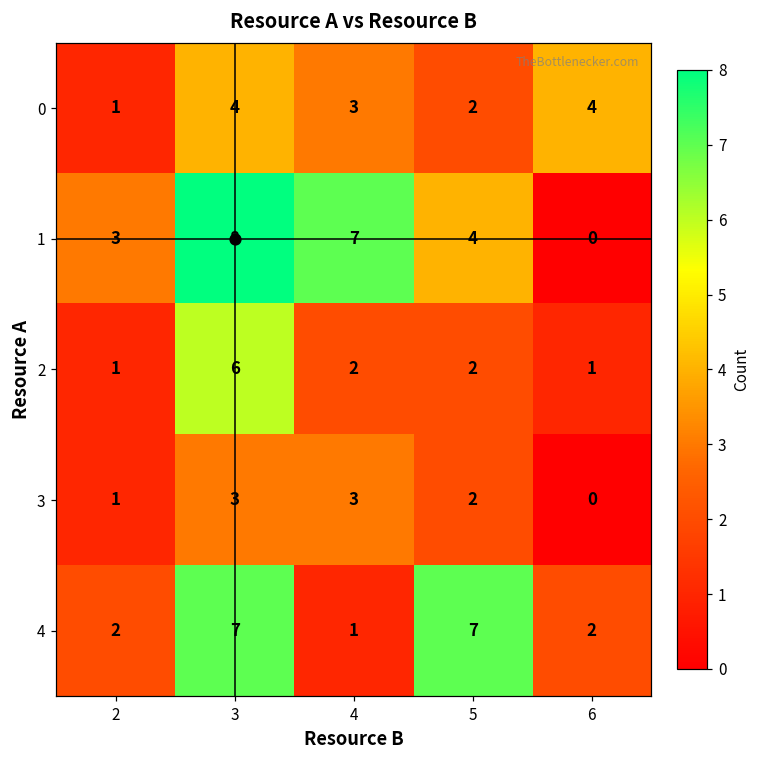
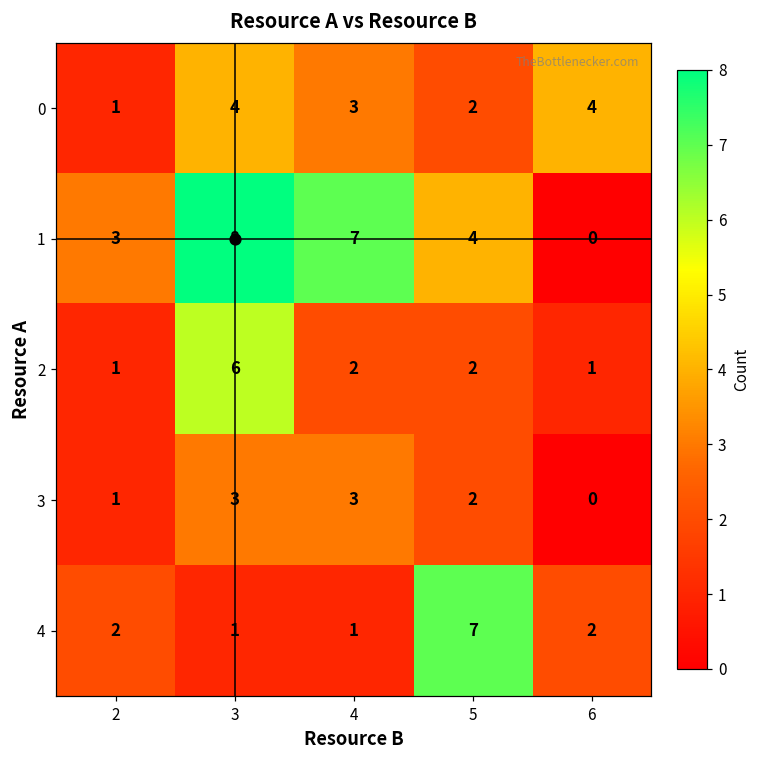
4, 3: 7 -> 1
